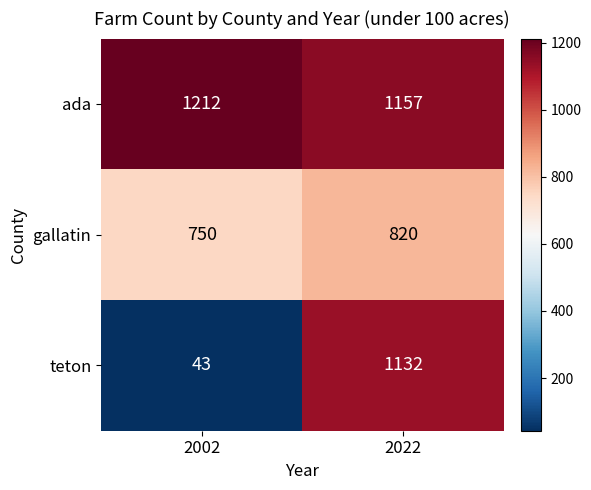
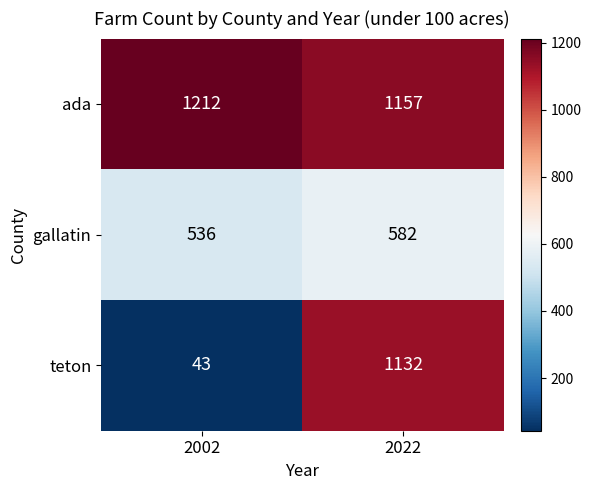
gallatin, 2002: 750 -> 536
gallatin, 2022: 820 -> 582
